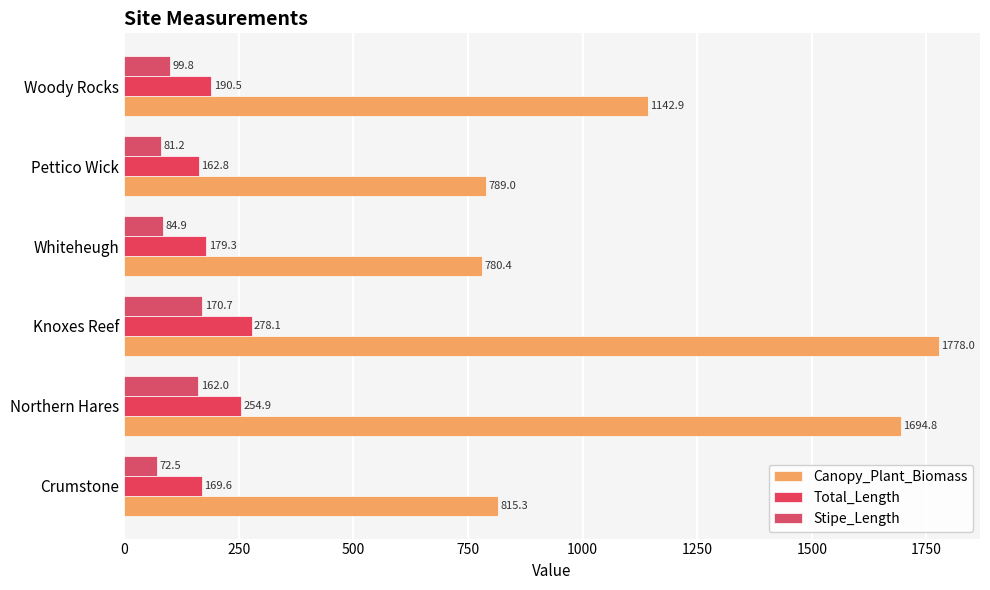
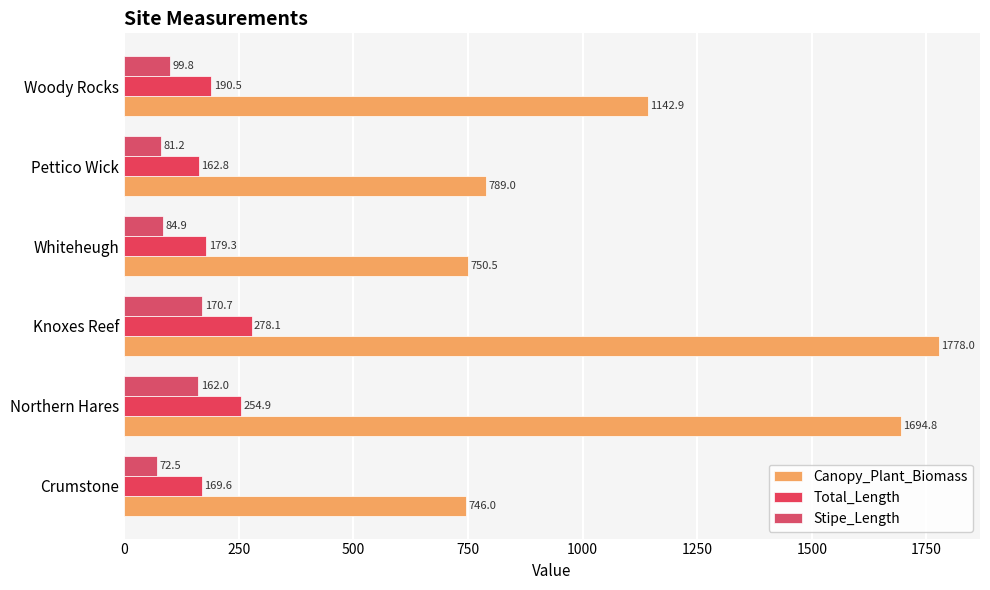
Canopy_Plant_Biomass, Whiteheugh: 780.4 -> 750.5
Canopy_Plant_Biomass, Crumstone: 815.3 -> 746.0
